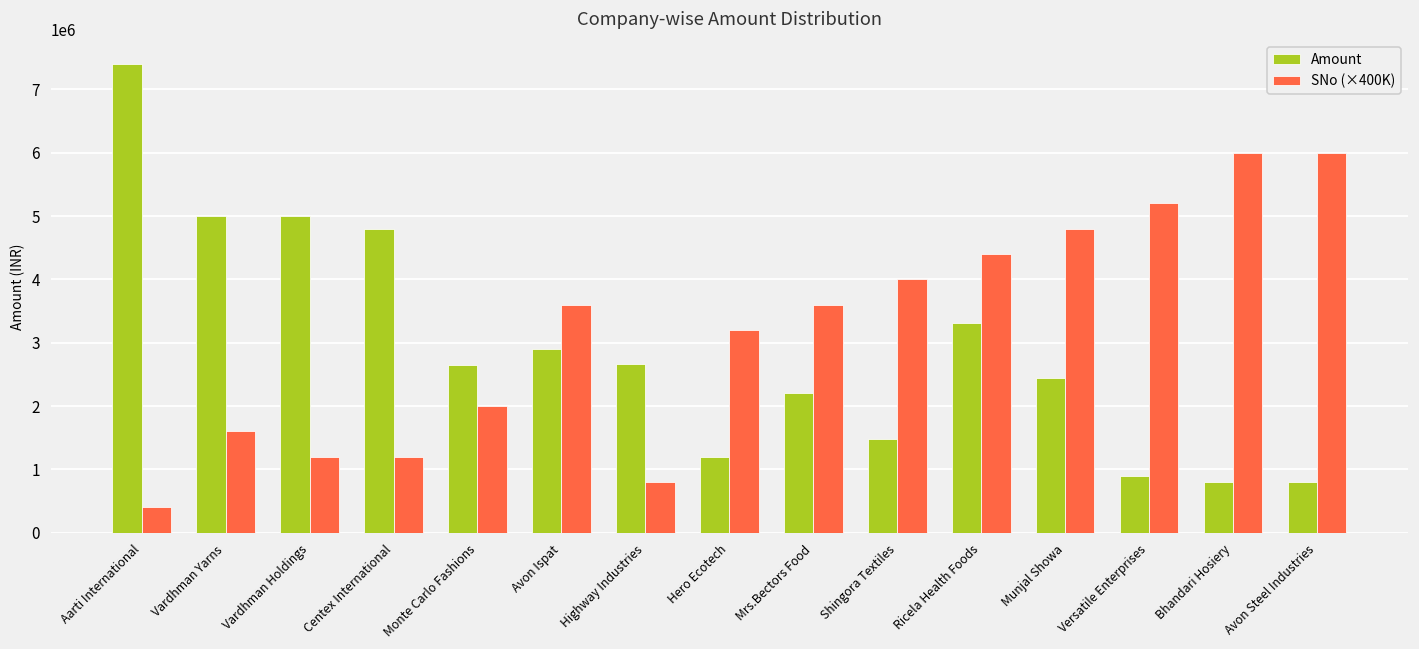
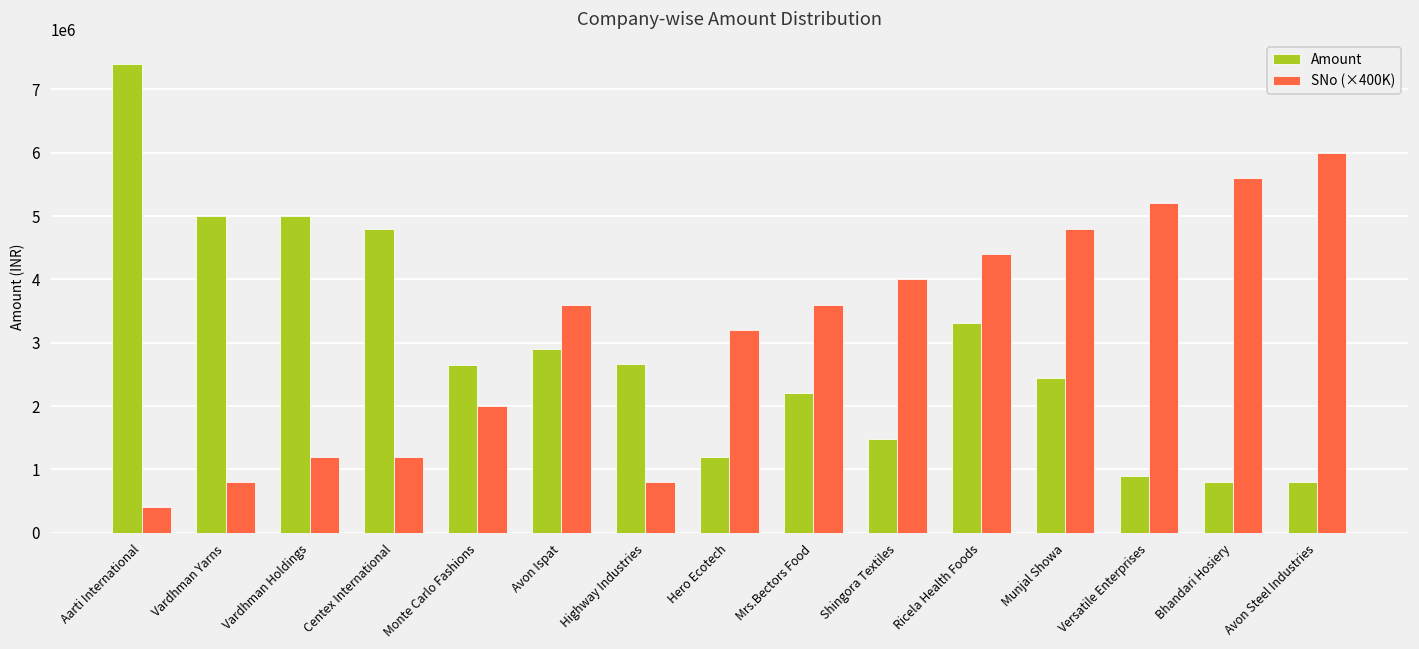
SNo (×400K), Vardhman Yarns: 1600000 -> 800000
SNo (×400K), Bhandari Hosiery: 6000000 -> 5600000
